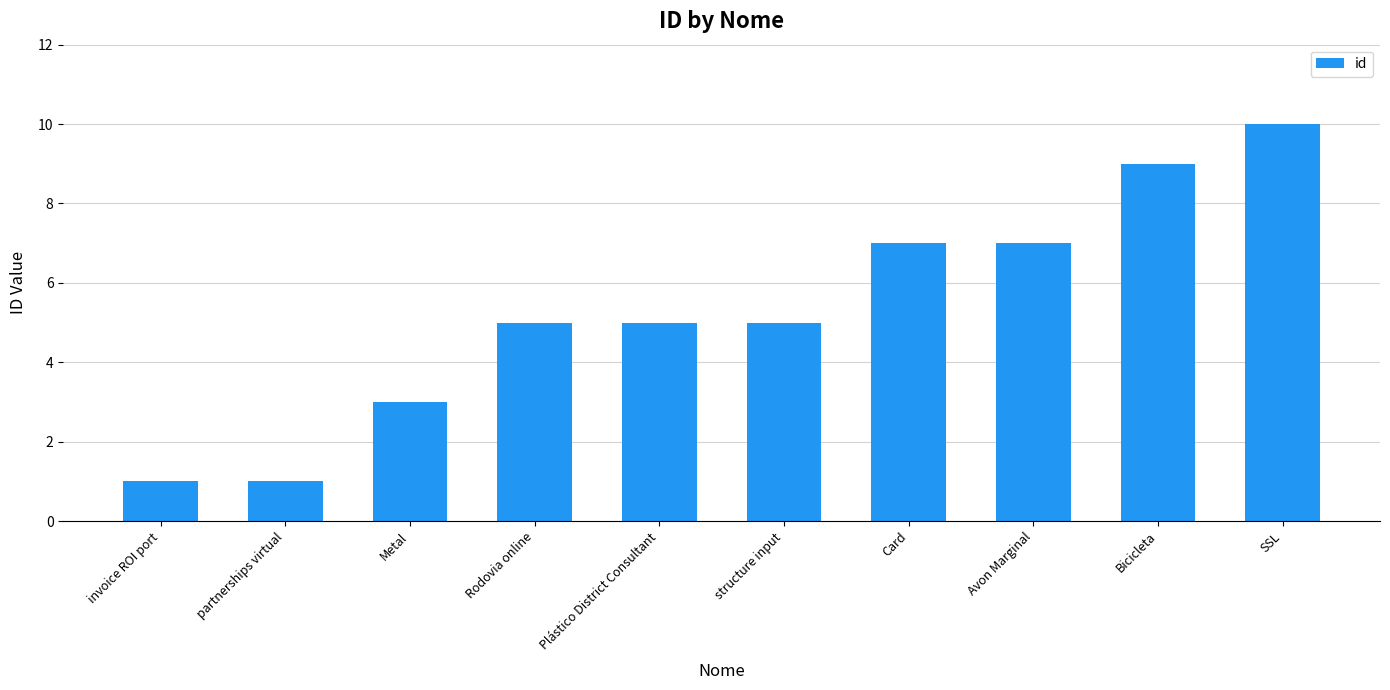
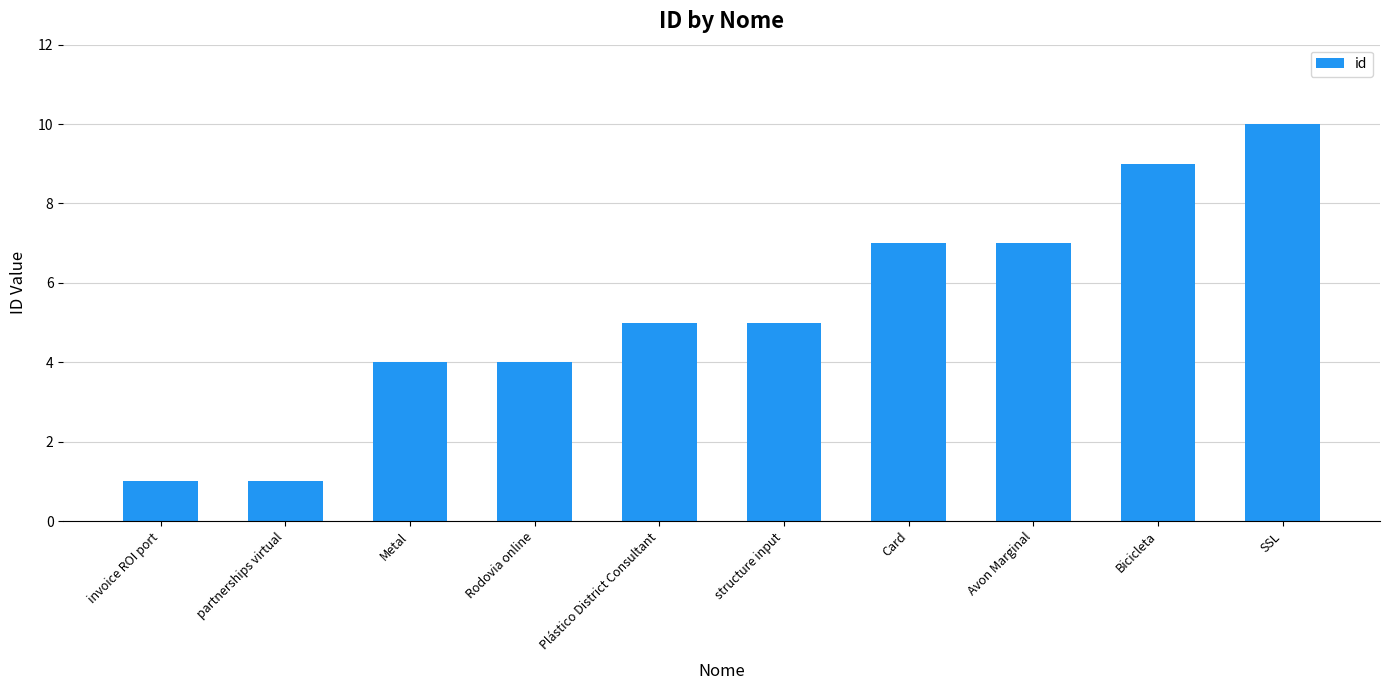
Metal: 3 -> 4
Rodovia online: 5 -> 4
